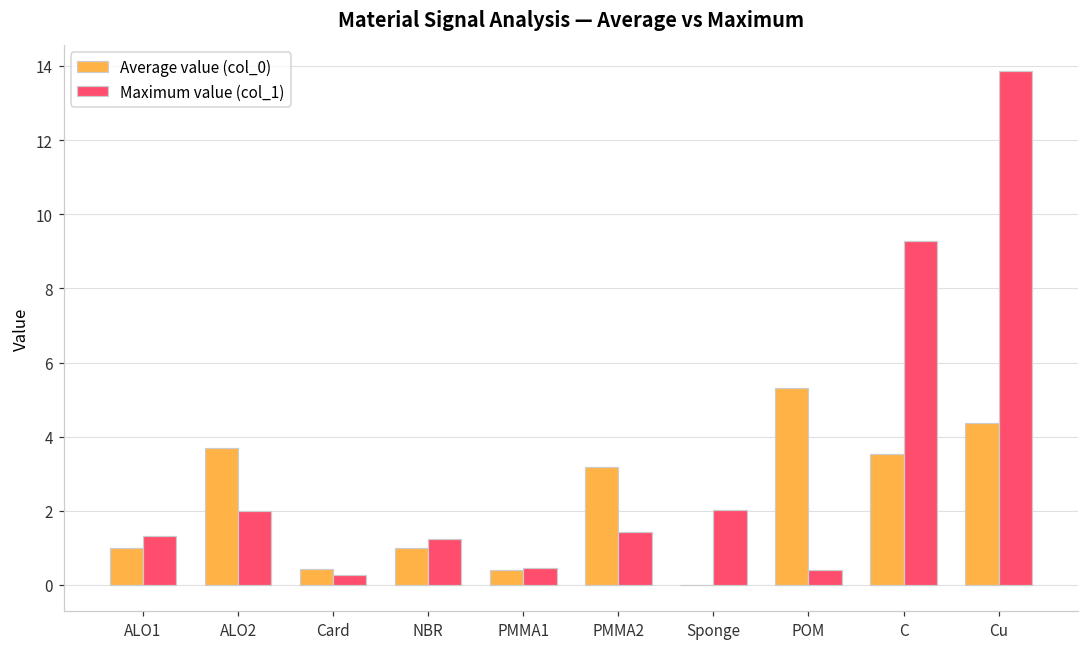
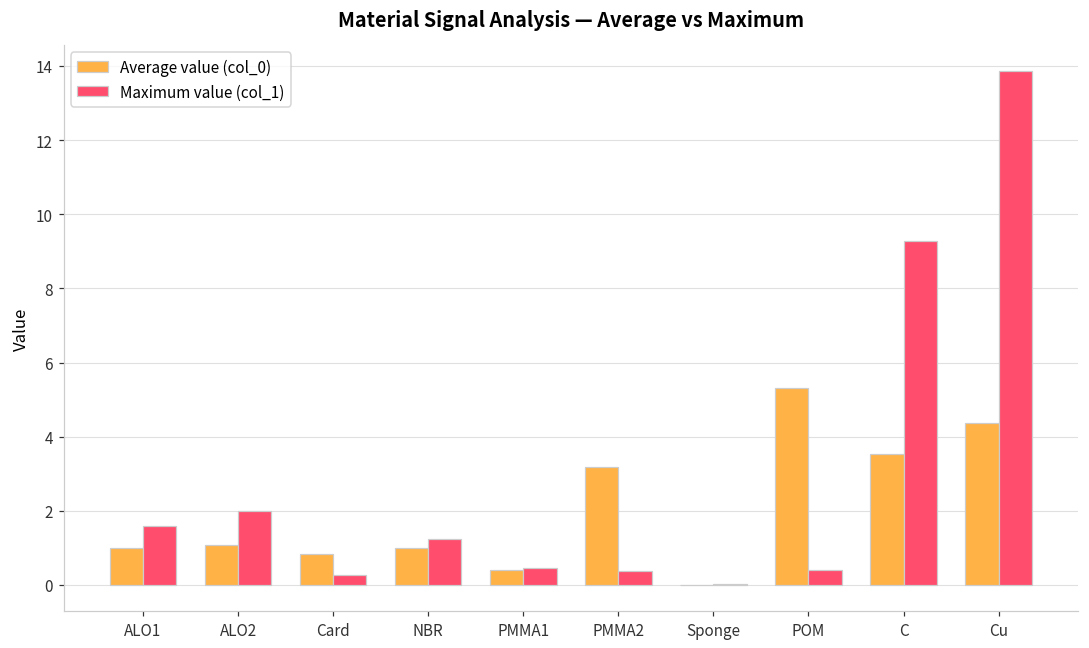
Maximum value (col_1), ALO1: 1.3 -> 1.6
Average value (col_0), ALO2: 3.7 -> 1.1
Average value (col_0), Card: 0.4 -> 0.8
Maximum value (col_1), PMMA2: 1.4 -> 0.4
Maximum value (col_1), Sponge: 2.0 -> 0.0
